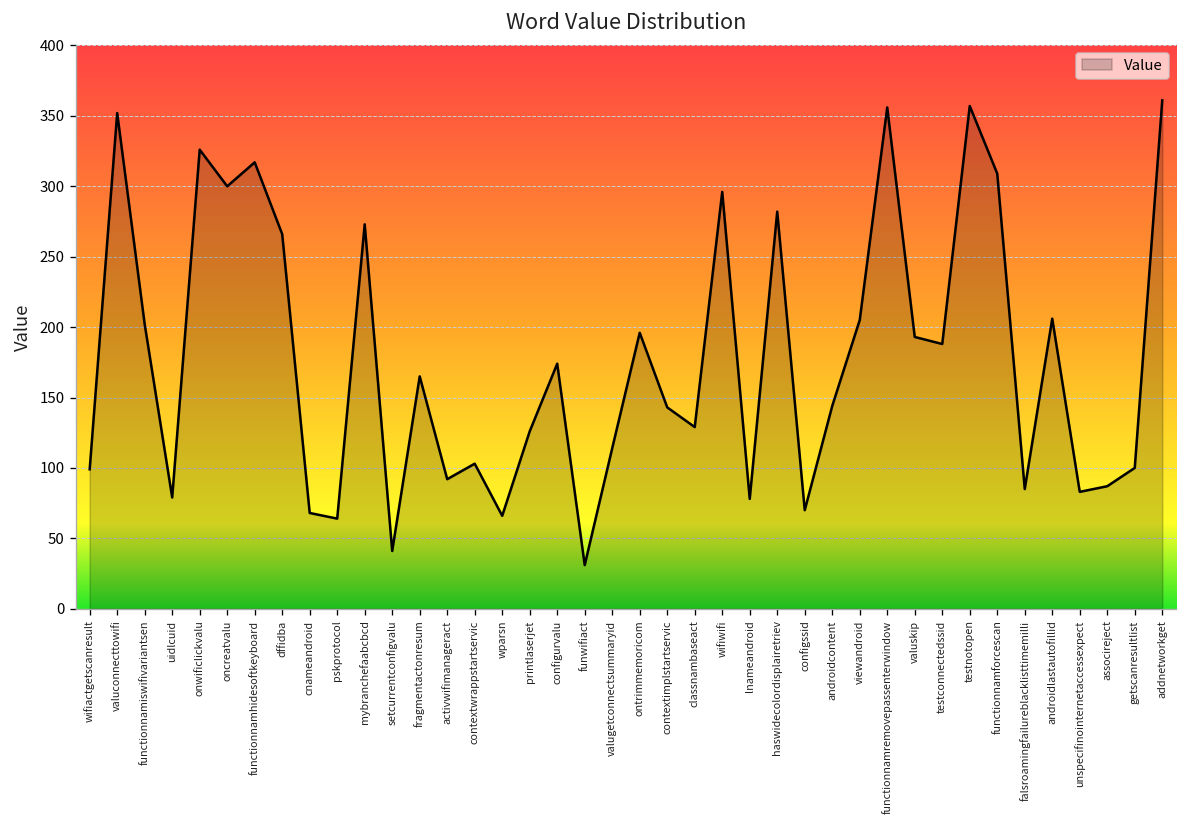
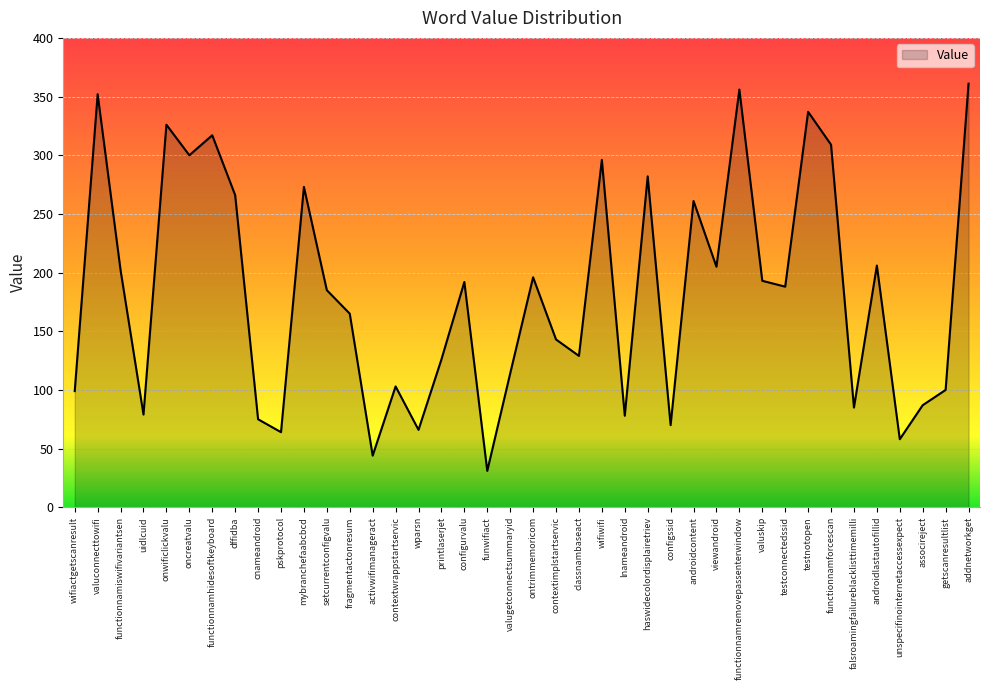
cnameandroid: 68 -> 75
setcurrentconfigvalu: 41 -> 185
activwifimanageract: 92 -> 44
configurvalu: 174 -> 192
androidcontent: 144 -> 261
testnotopen: 357 -> 337
unspecifinointernetaccessexpect: 83 -> 58
